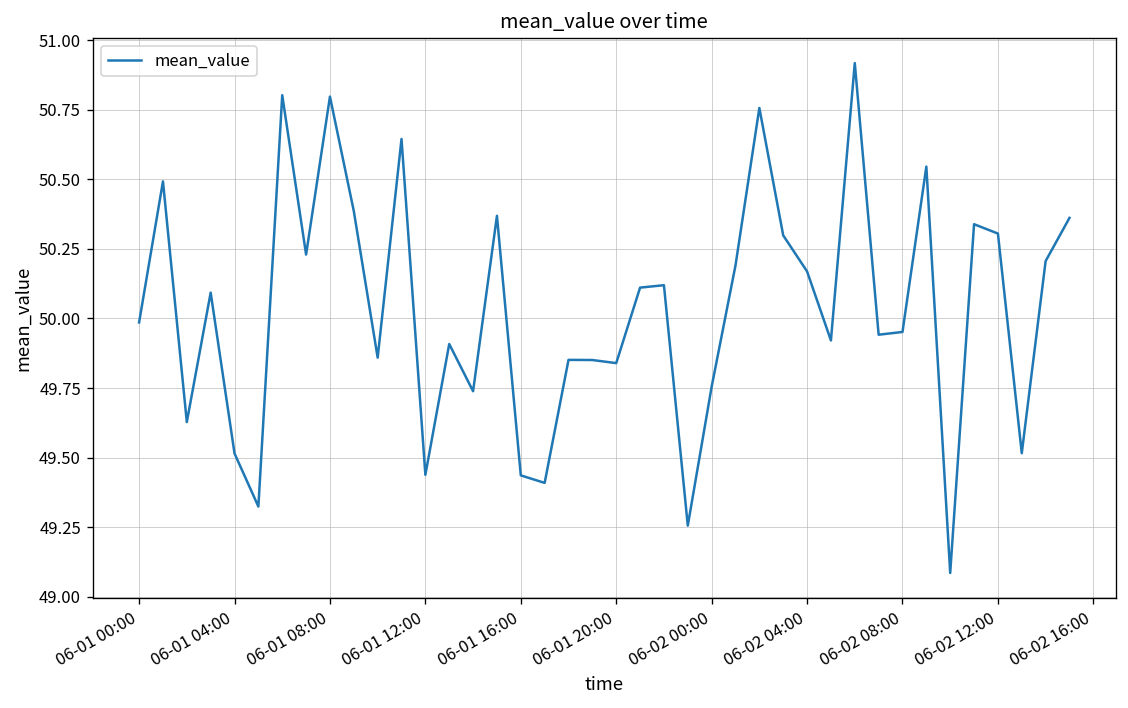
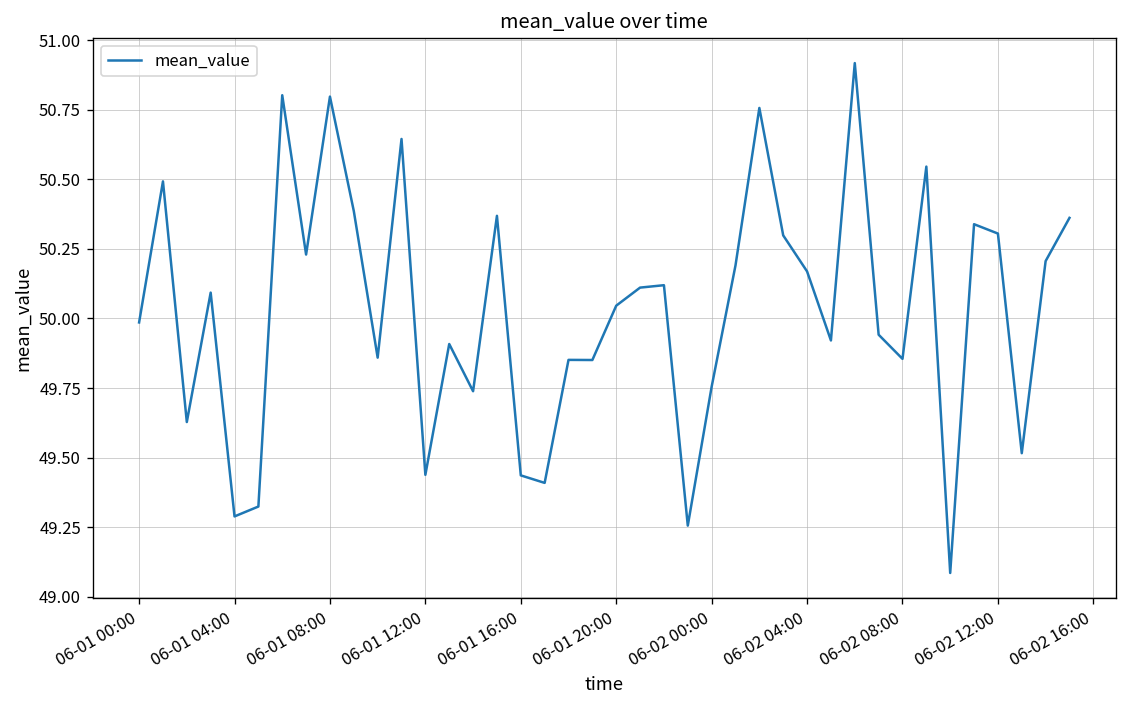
06-01 04:00: 49.51 -> 49.29
06-01 20:00: 49.84 -> 50.05
06-02 08:00: 49.95 -> 49.85
